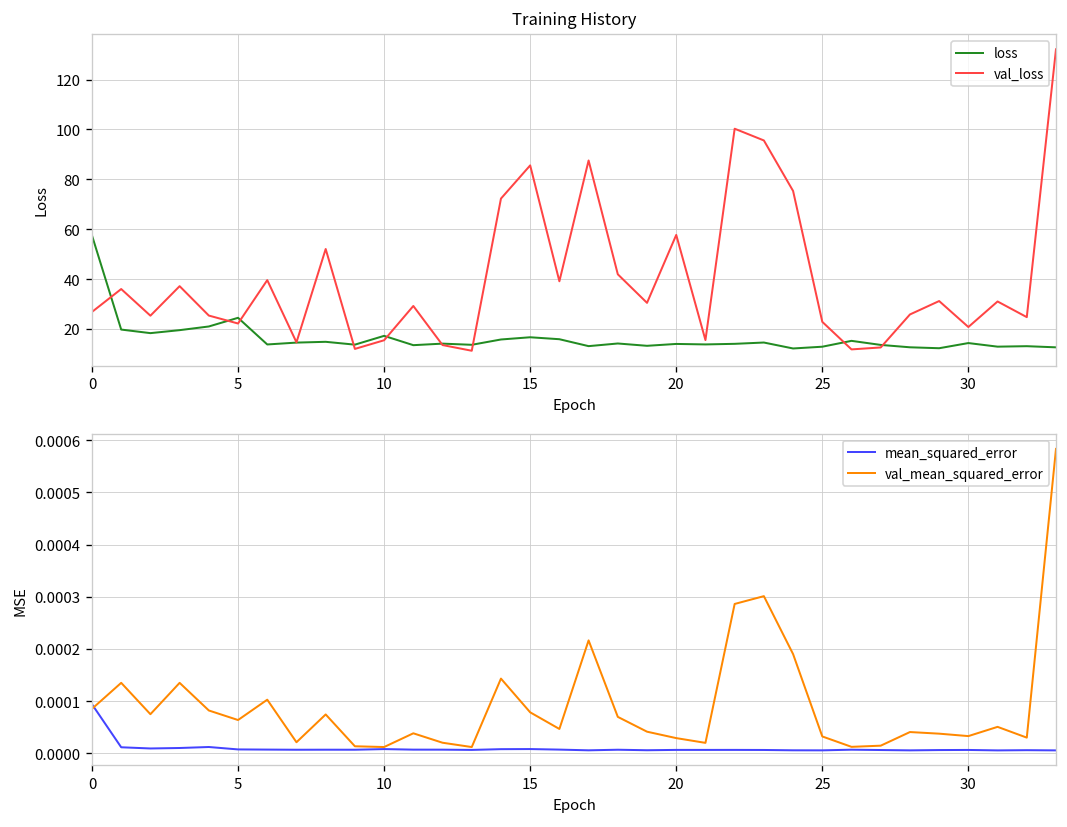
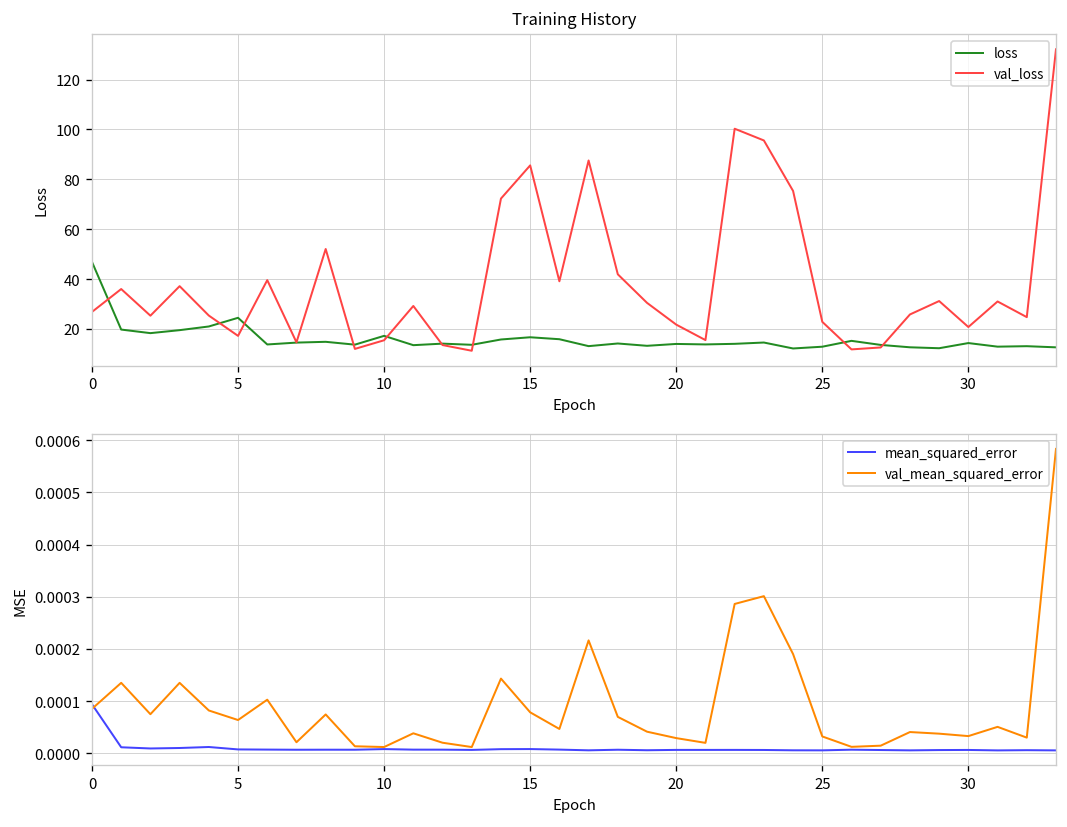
Training History, loss, 0: 57 -> 47
Training History, val_loss, 5: 22 -> 17
Training History, val_loss, 20: 58 -> 22
